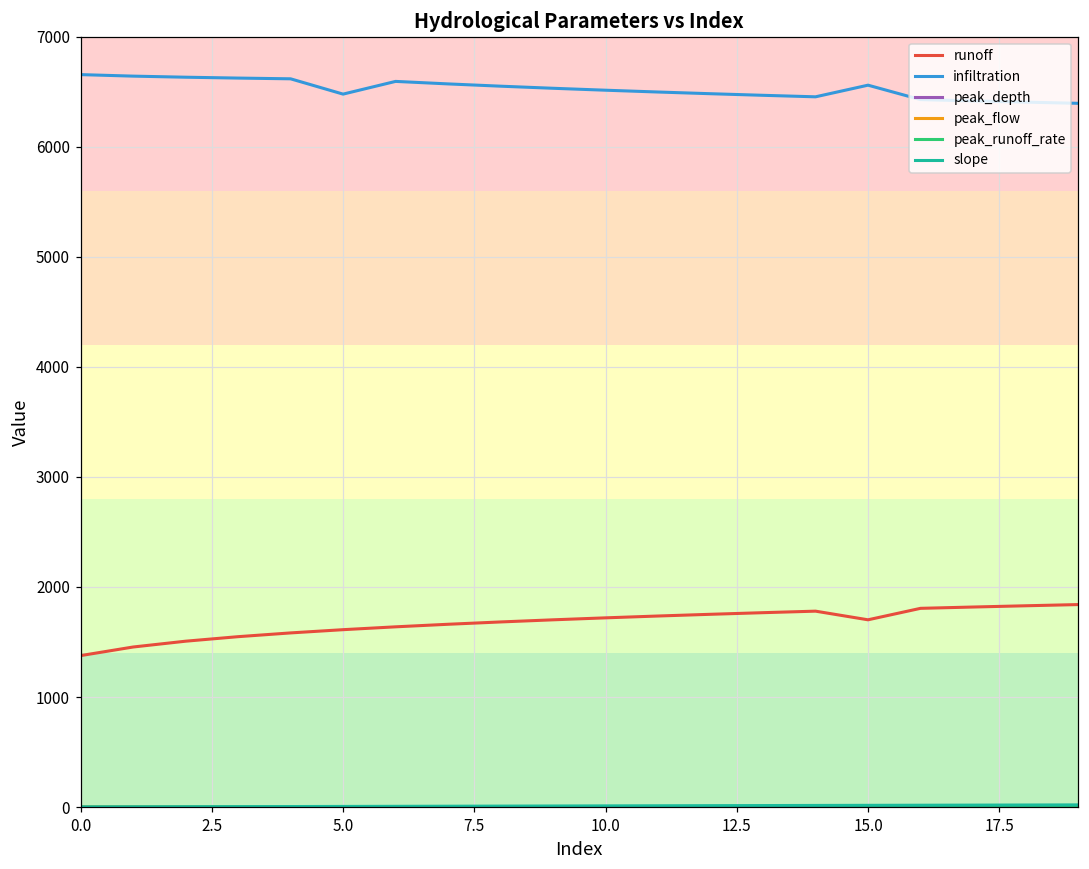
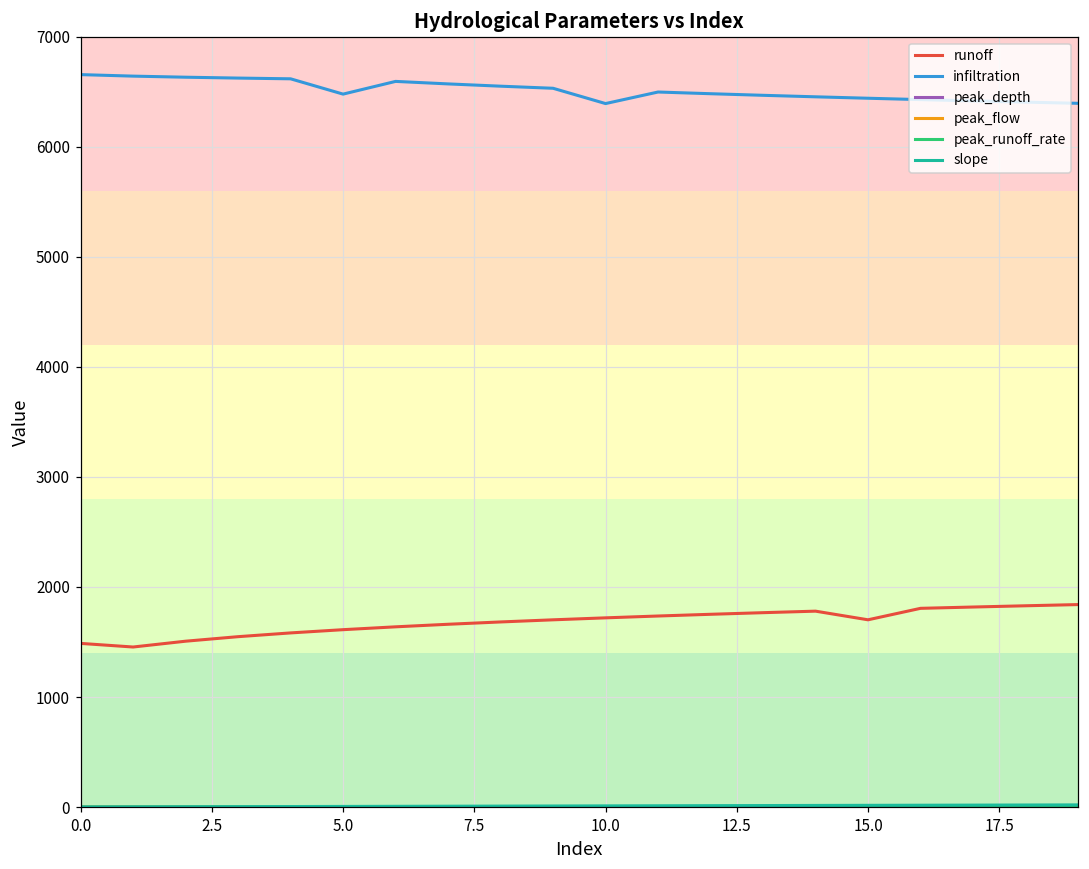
runoff, 0.0: 1380 -> 1490
infiltration, 10.0: 6510 -> 6390
infiltration, 15.0: 6560 -> 6440
